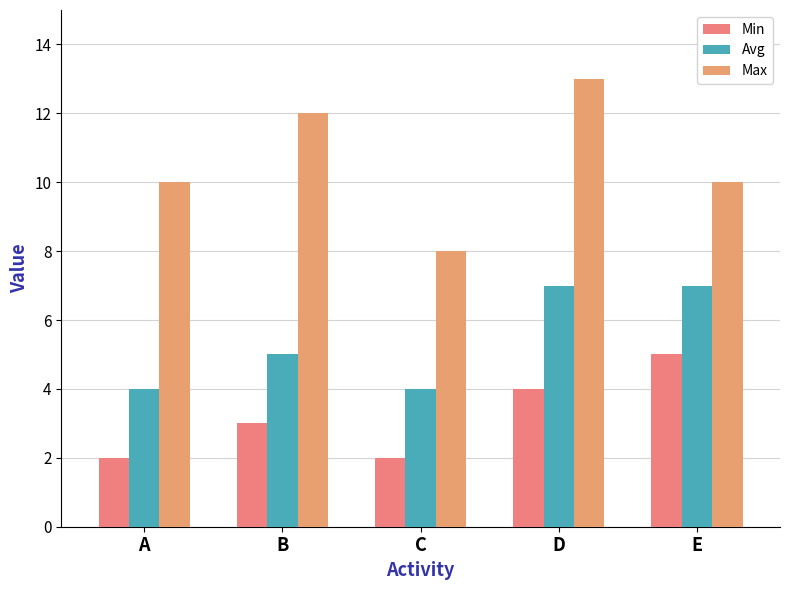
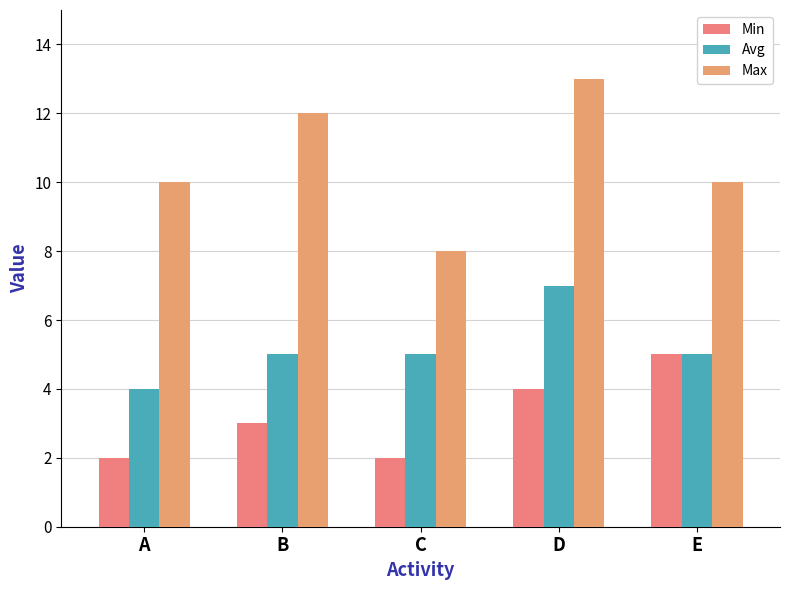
Avg, C: 4 -> 5
Avg, E: 7 -> 5
